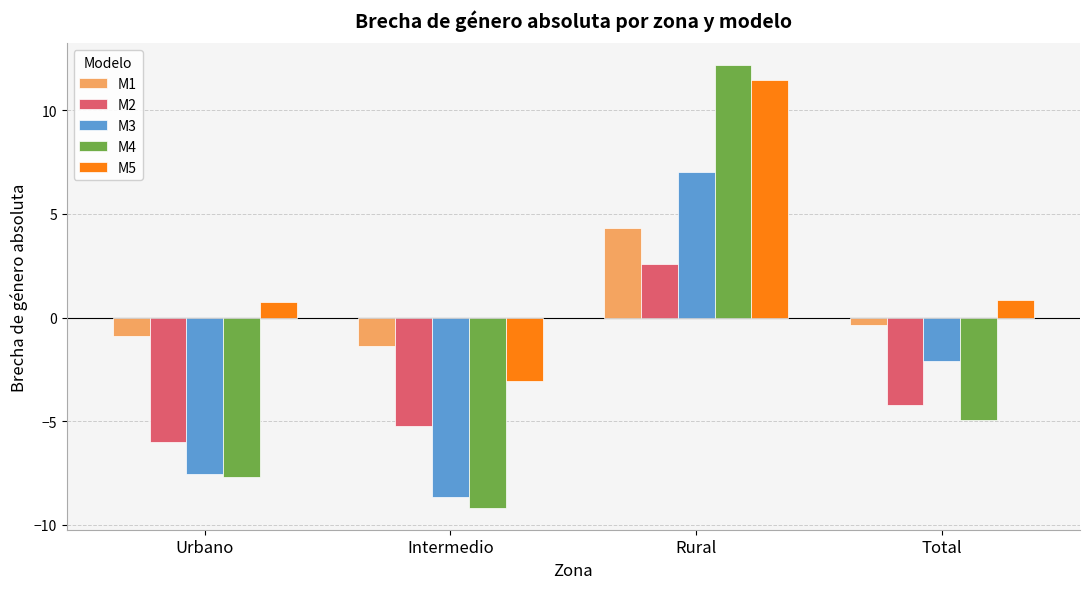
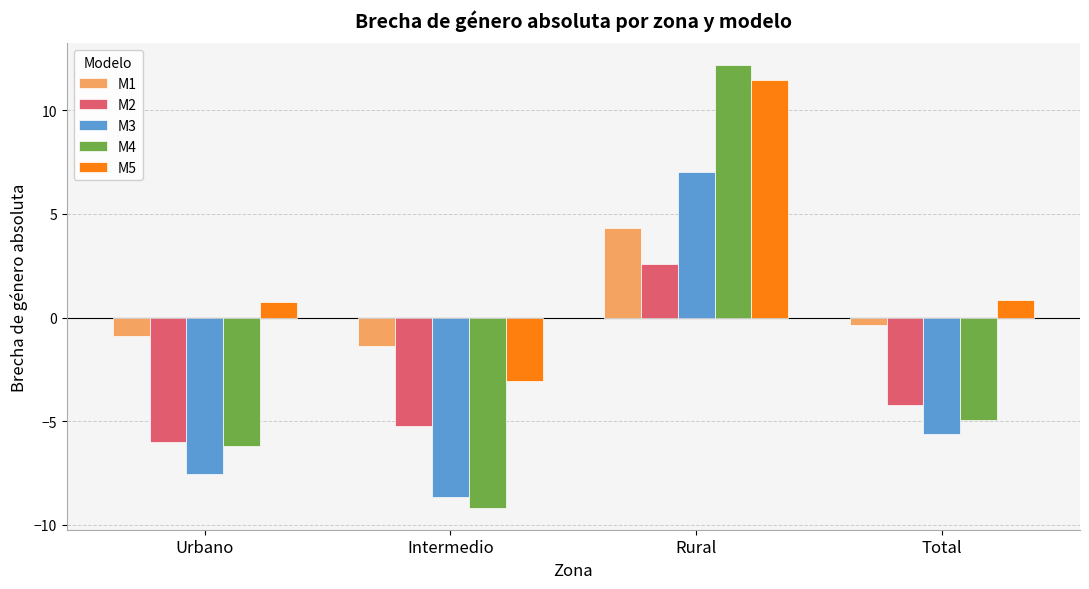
M4, Urbano: -7.7 -> -6.2
M3, Total: -2.1 -> -5.6
